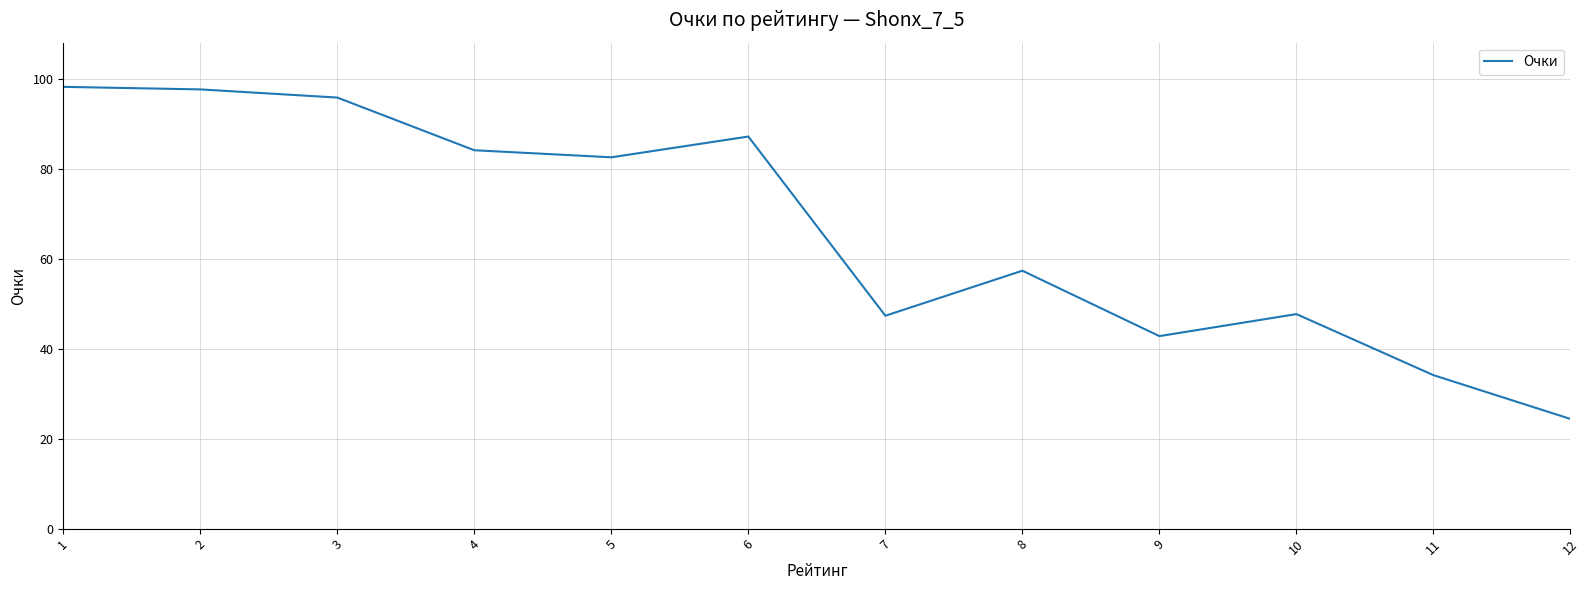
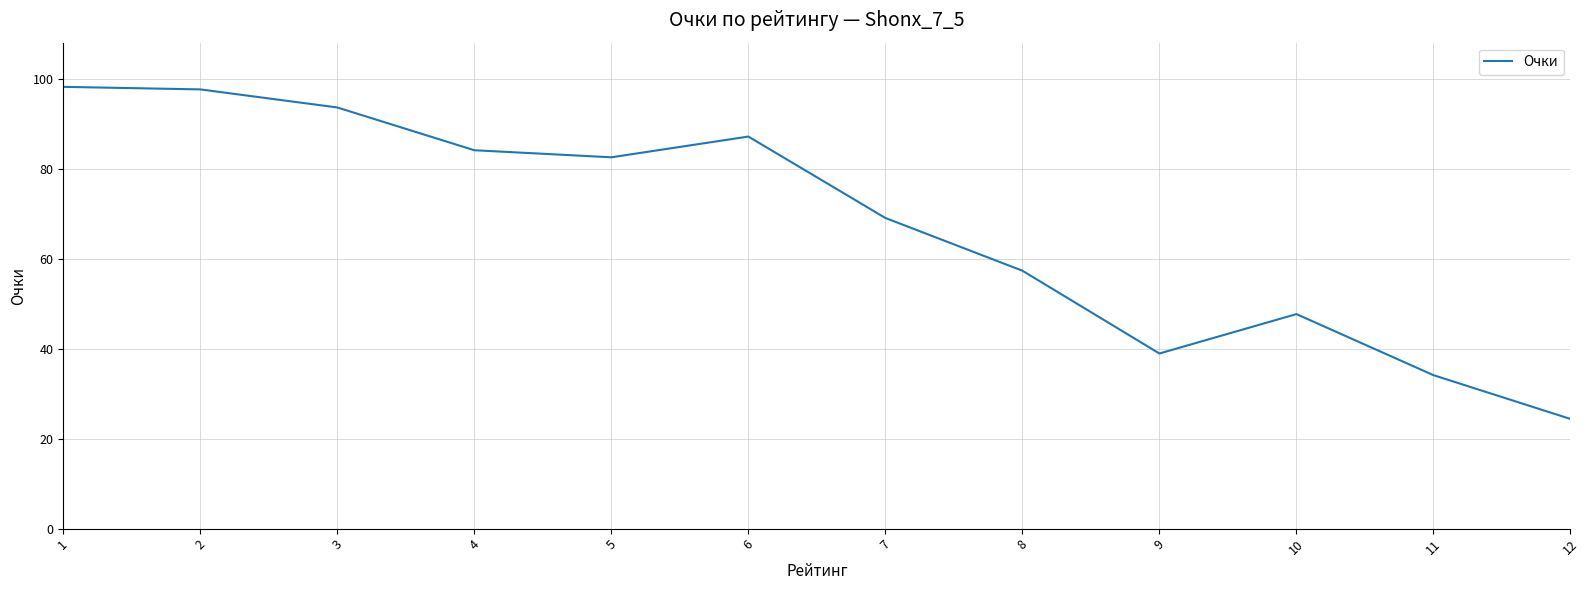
3: 96 -> 94
7: 47 -> 69
9: 43 -> 39
